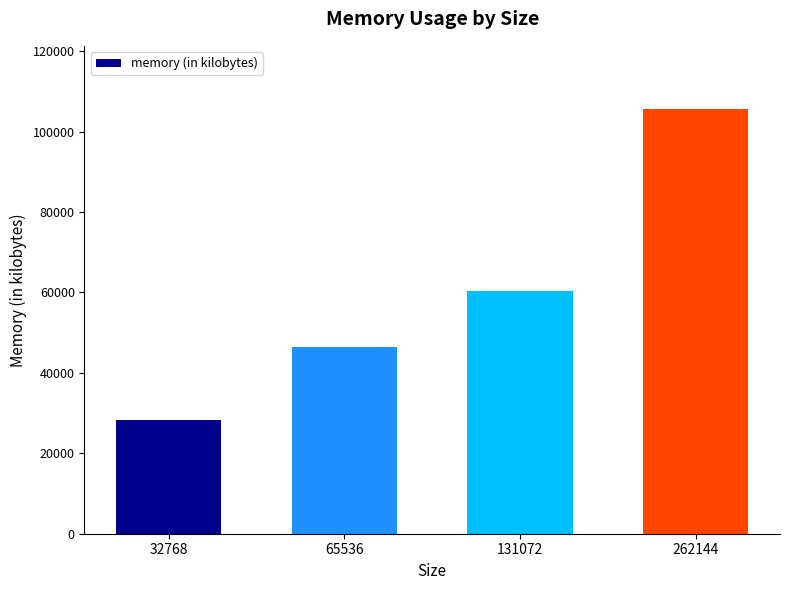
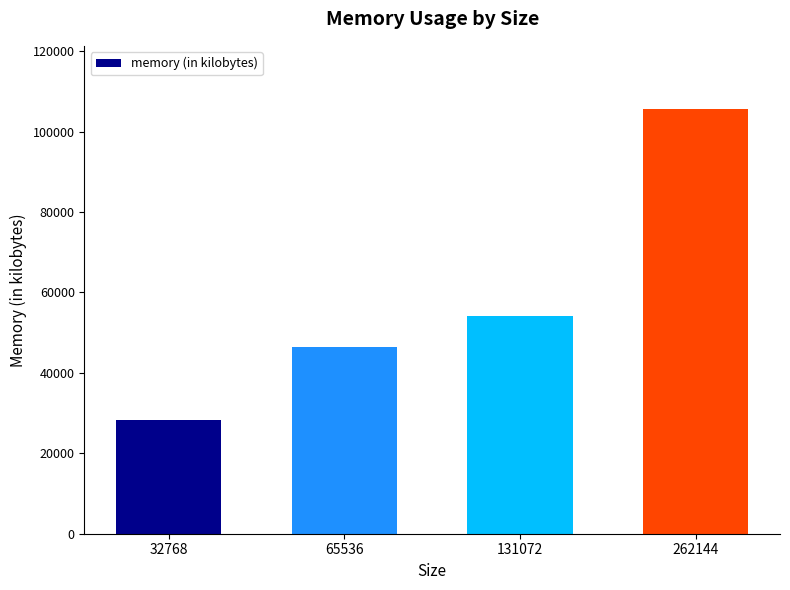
131072: 60000 -> 54000
